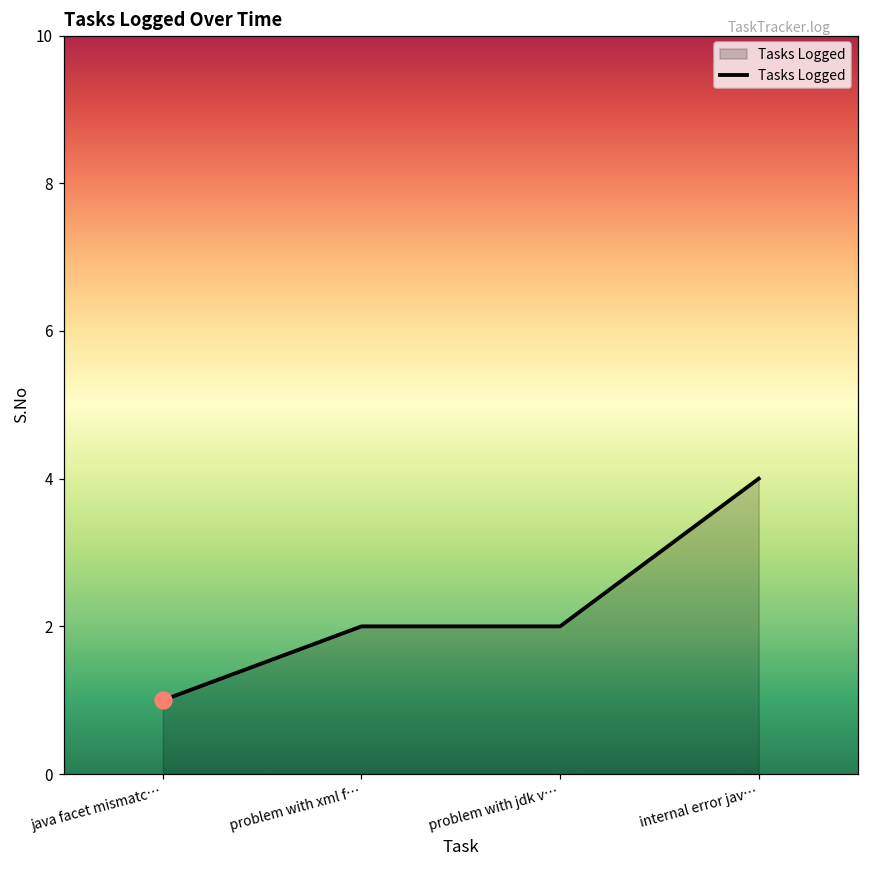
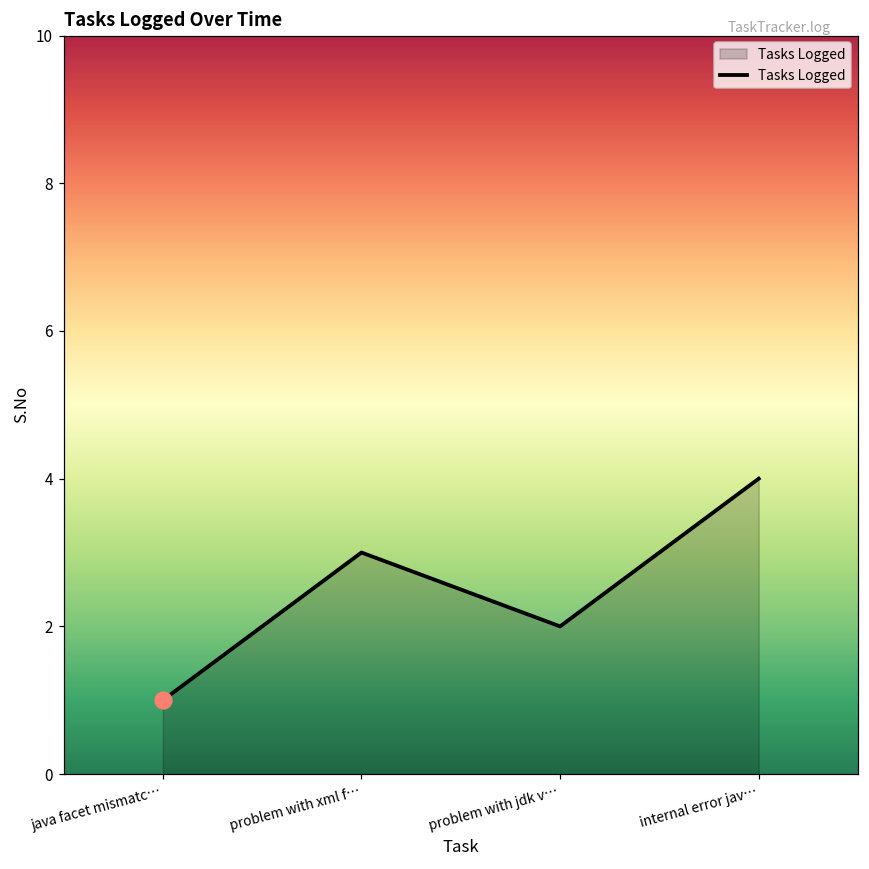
Tasks Logged, problem with xml f…: 2 -> 3
